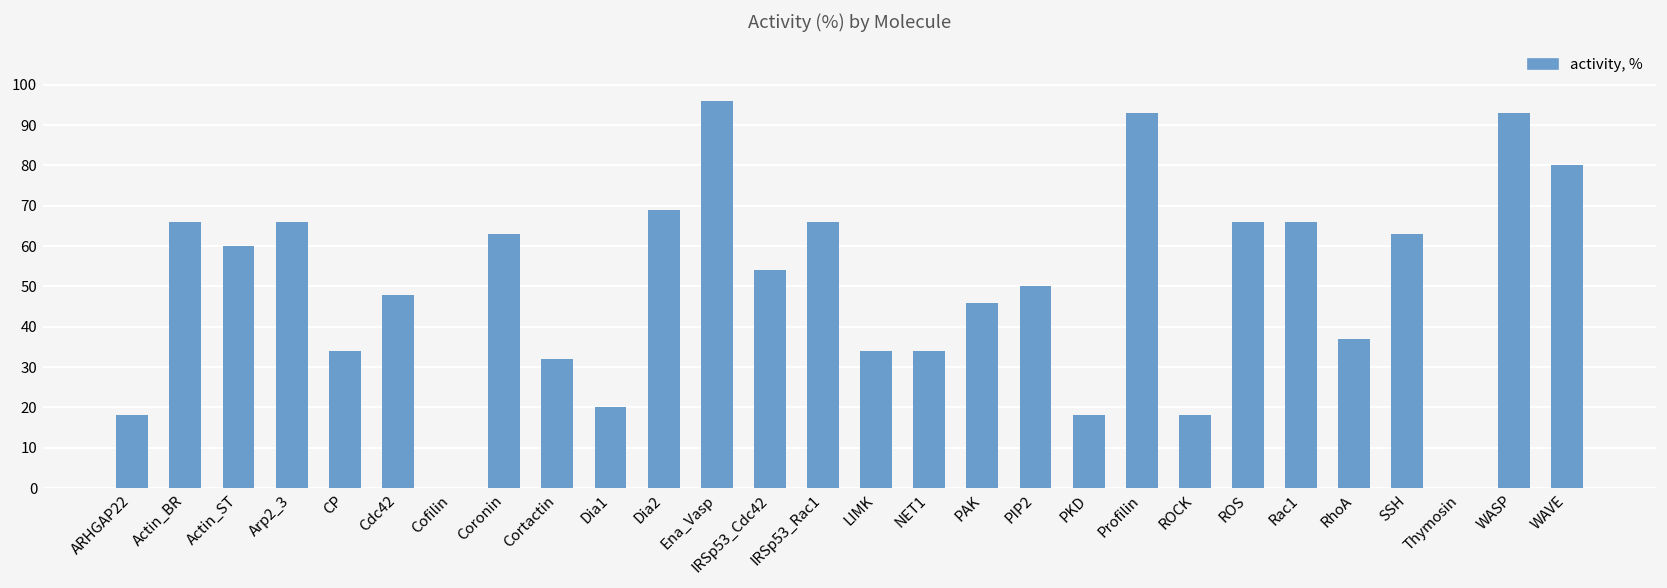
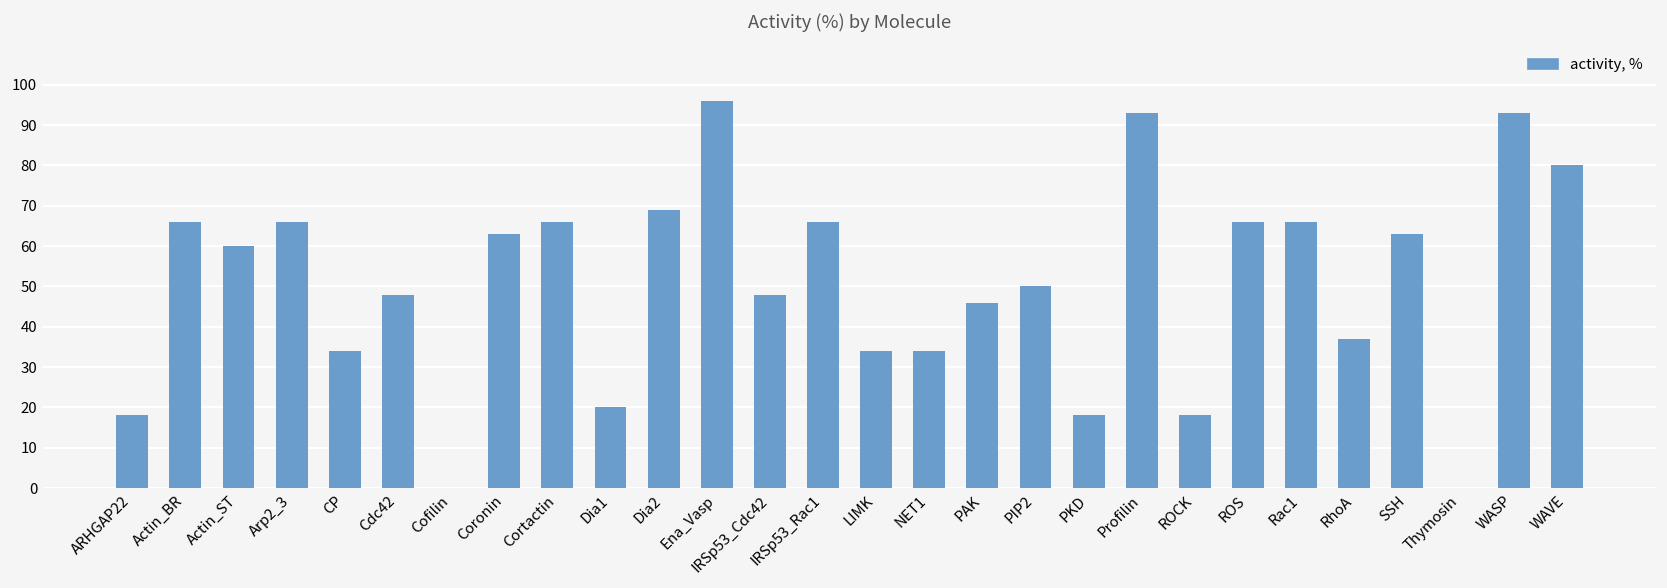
Cortactin: 32 -> 66
IRSp53_Cdc42: 54 -> 48
